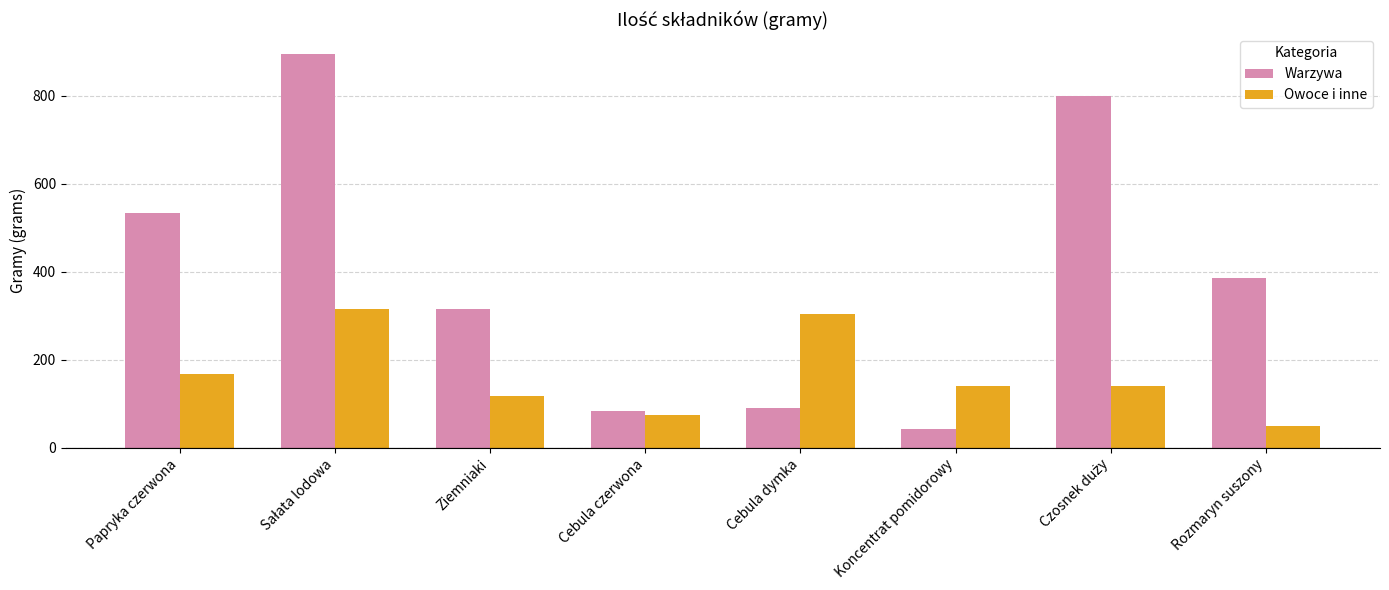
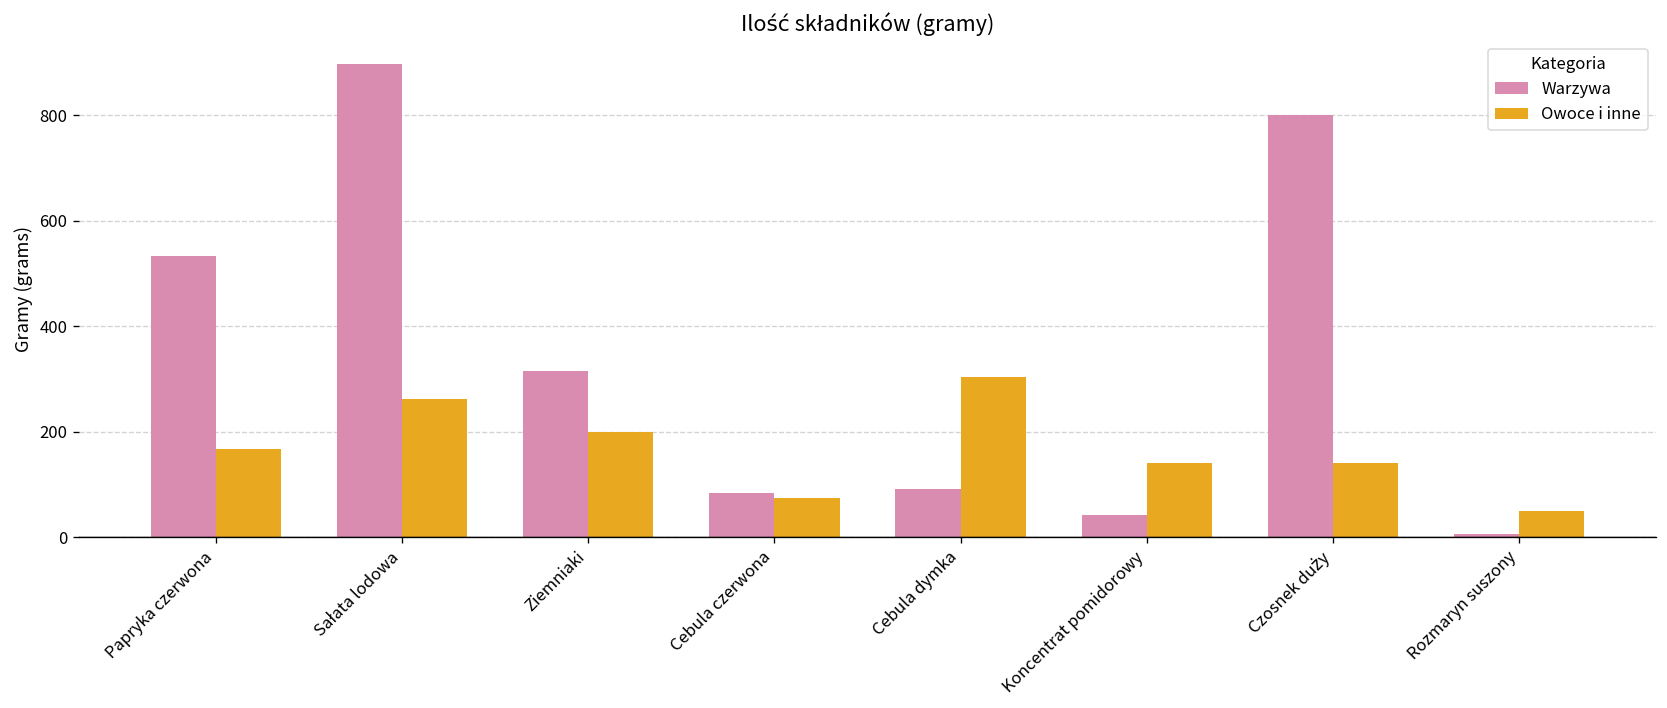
Owoce i inne, Sałata lodowa: 320 -> 260
Owoce i inne, Ziemniaki: 120 -> 200
Warzywa, Rozmaryn suszony: 390 -> 10
